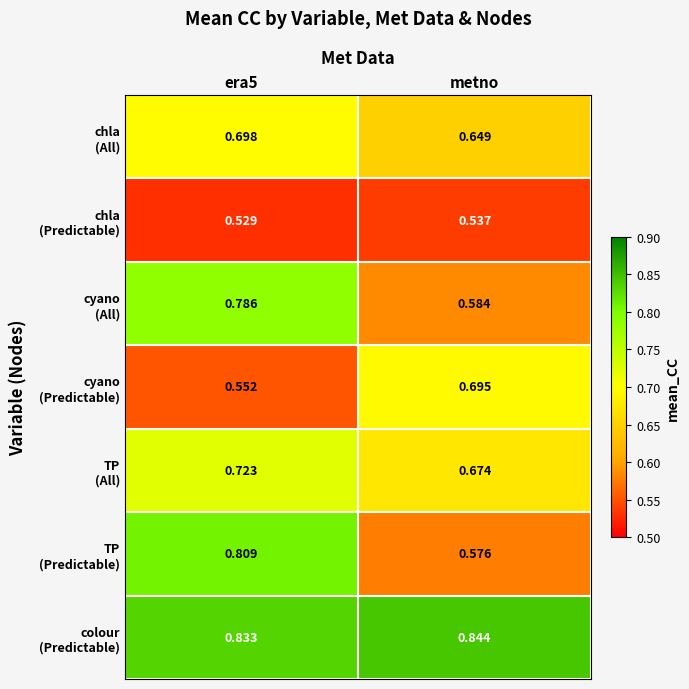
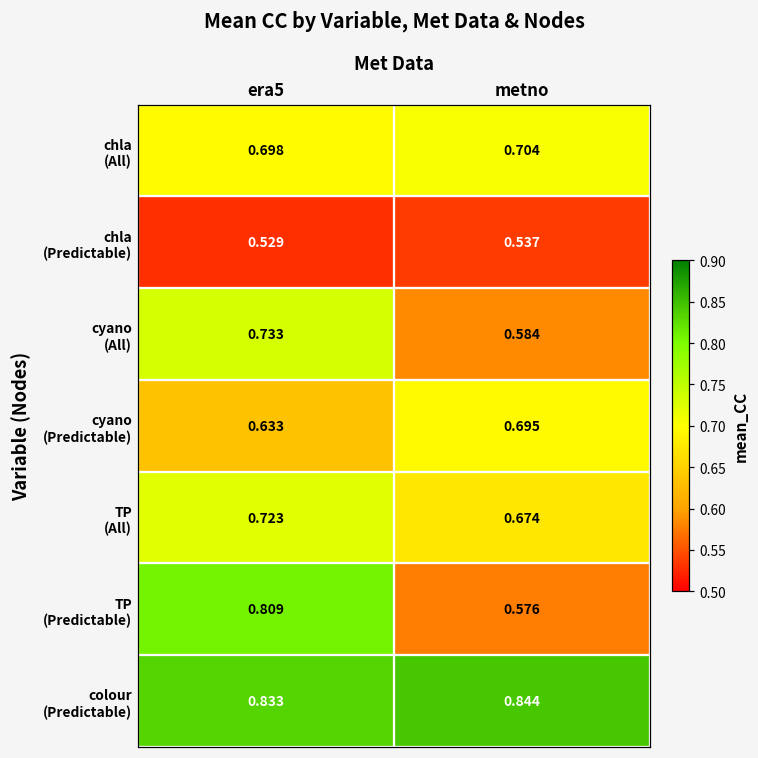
chla (All), metno: 0.649 -> 0.704
cyano (All), era5: 0.786 -> 0.733
cyano (Predictable), era5: 0.552 -> 0.633
